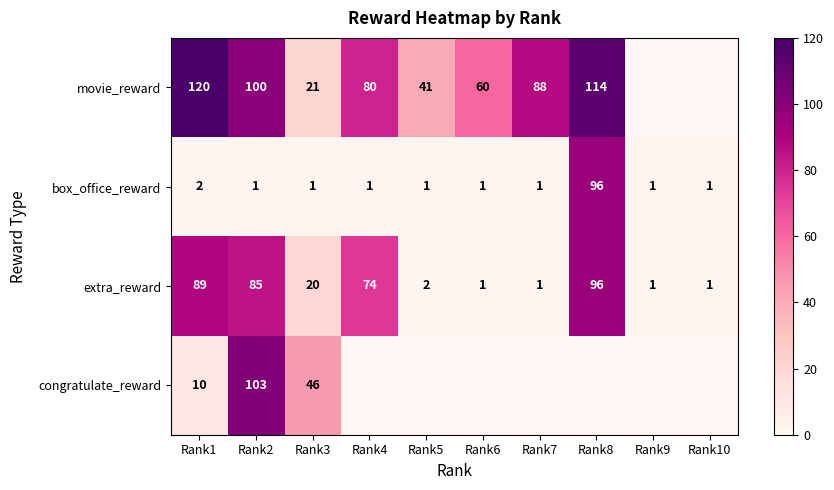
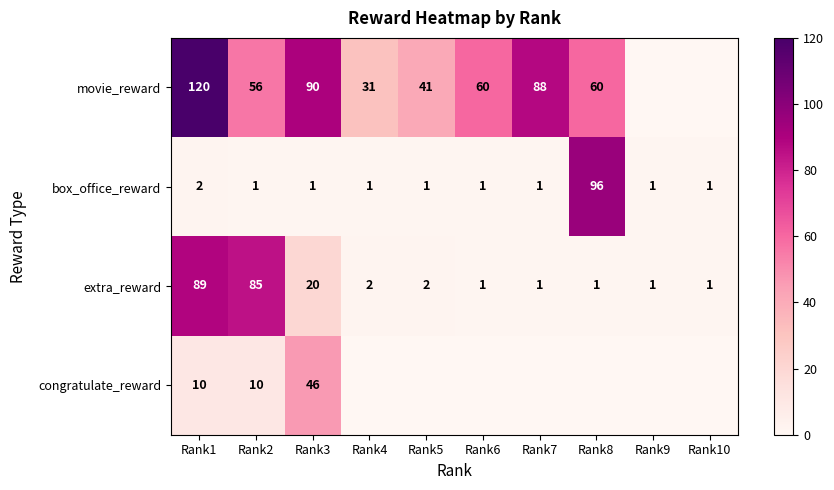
movie_reward, Rank2: 100 -> 56
movie_reward, Rank3: 21 -> 90
movie_reward, Rank4: 80 -> 31
movie_reward, Rank8: 114 -> 60
extra_reward, Rank4: 74 -> 2
extra_reward, Rank8: 96 -> 1
congratulate_reward, Rank2: 103 -> 10
